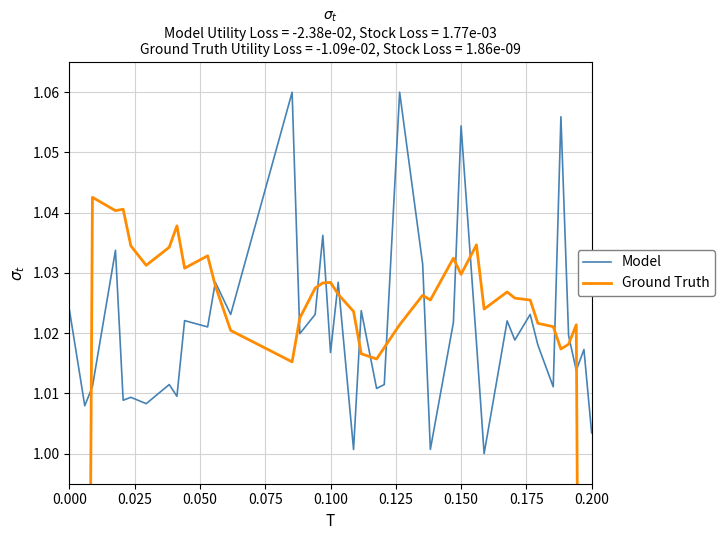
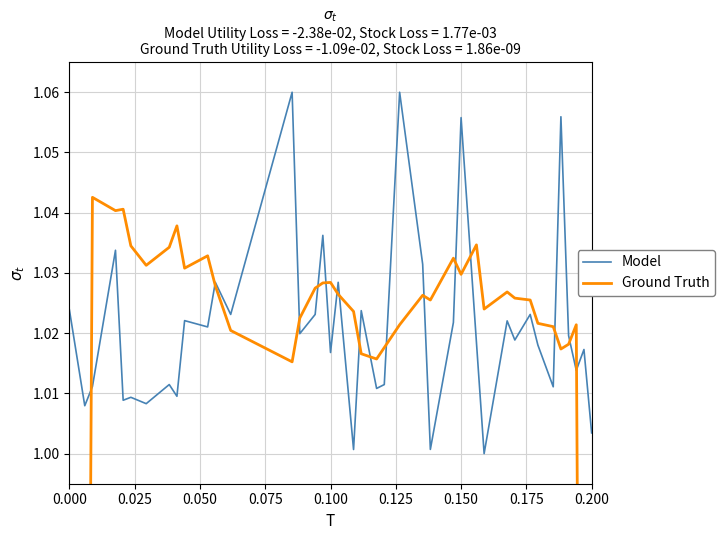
Model, 0.150: 1.054 -> 1.056
